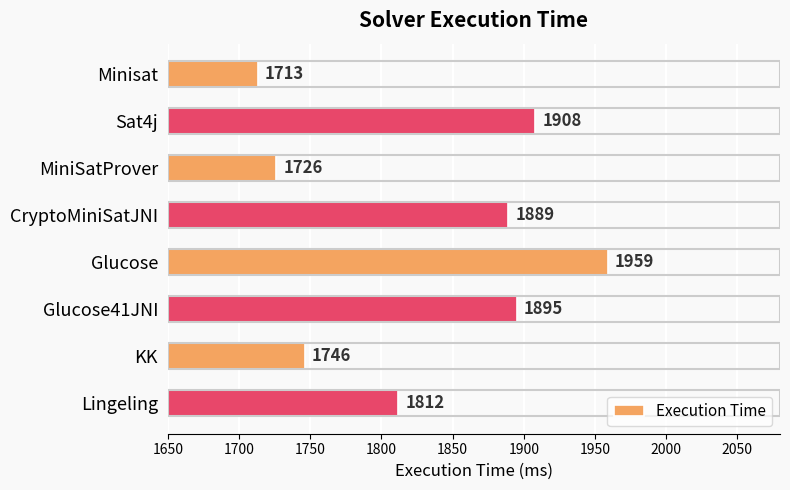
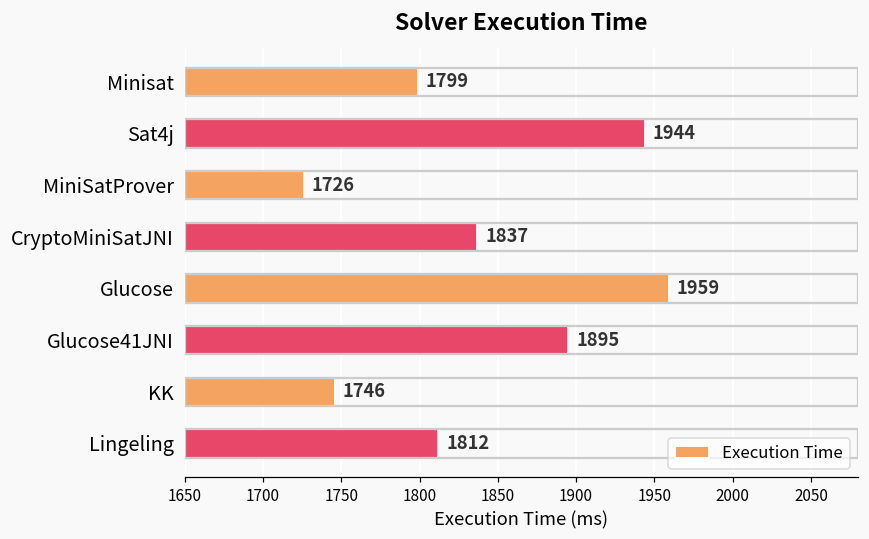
Minisat: 1713 -> 1799
Sat4j: 1908 -> 1944
CryptoMiniSatJNI: 1889 -> 1837
